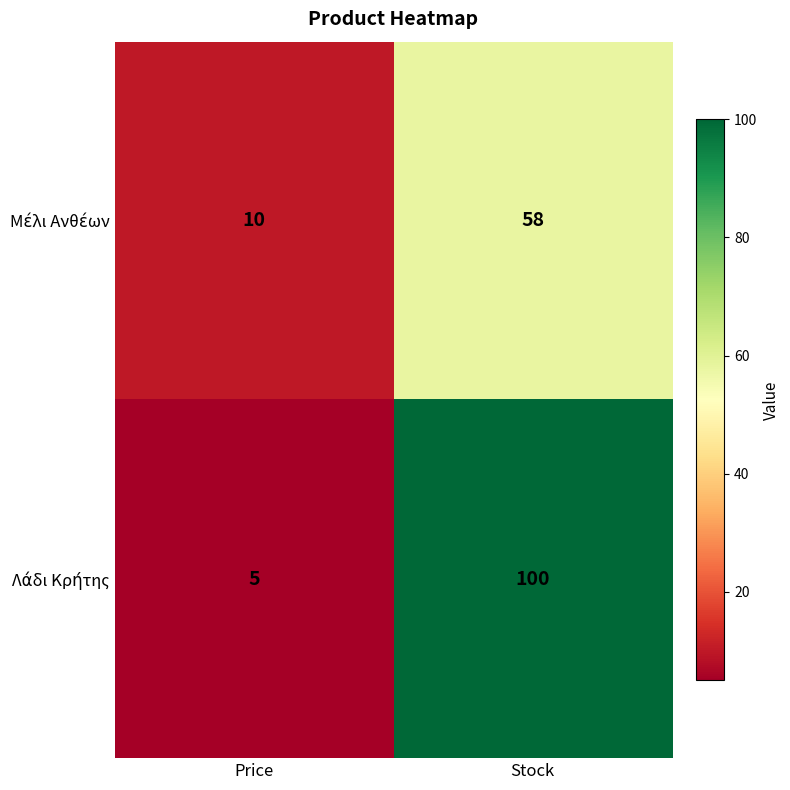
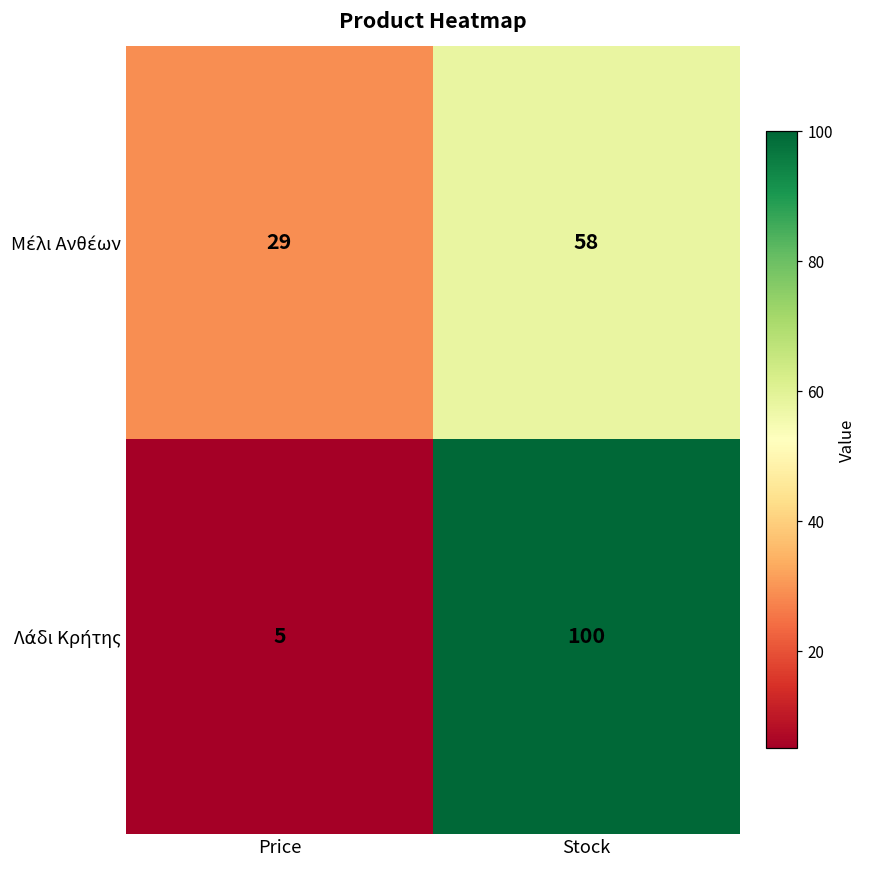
Μέλι Ανθέων, Price: 10 -> 29
